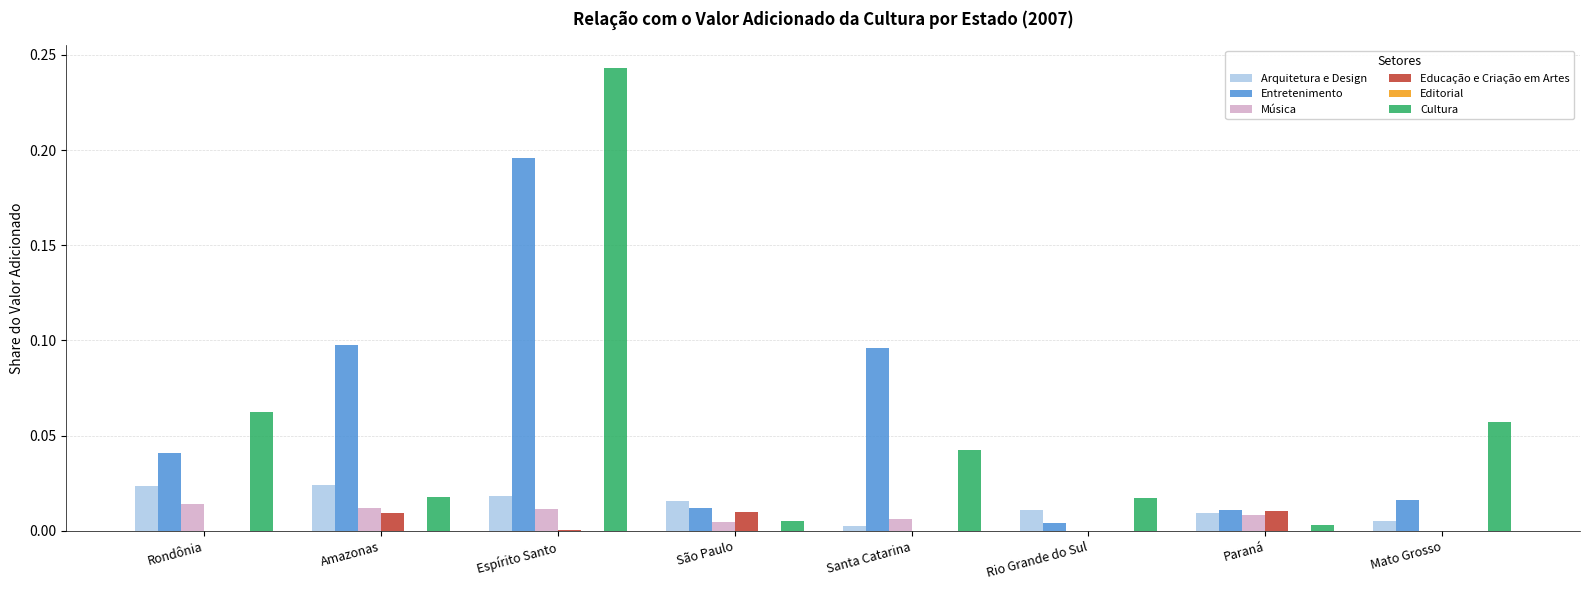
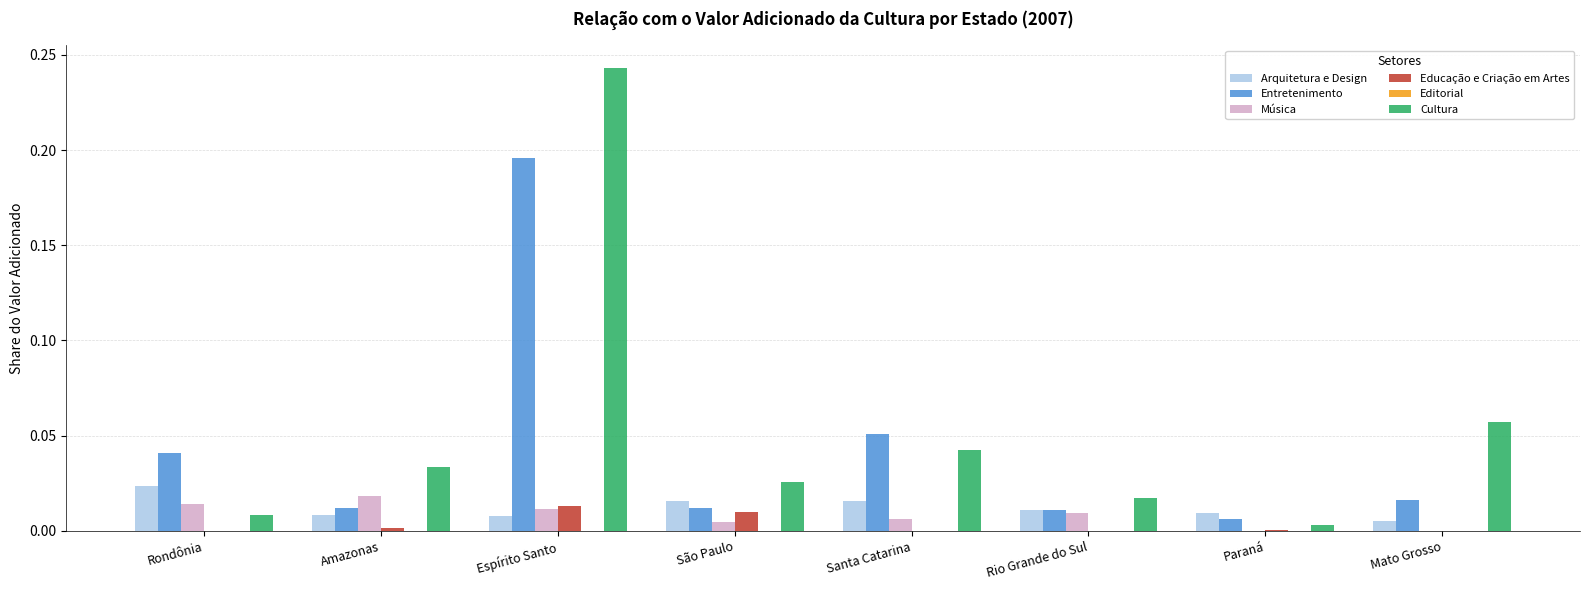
Cultura, Rondônia: 0.062 -> 0.008
Arquitetura e Design, Amazonas: 0.024 -> 0.008
Entretenimento, Amazonas: 0.097 -> 0.012
Música, Amazonas: 0.012 -> 0.018
Educação e Criação em Artes, Amazonas: 0.009 -> 0.001
Cultura, Amazonas: 0.018 -> 0.034
Arquitetura e Design, Espírito Santo: 0.018 -> 0.008
Educação e Criação em Artes, Espírito Santo: 0.001 -> 0.013
Cultura, São Paulo: 0.005 -> 0.026
Arquitetura e Design, Santa Catarina: 0.002 -> 0.016
Entretenimento, Santa Catarina: 0.096 -> 0.051
Entretenimento, Rio Grande do Sul: 0.004 -> 0.011
Música, Rio Grande do Sul: 0.000 -> 0.009
Entretenimento, Paraná: 0.011 -> 0.006
Música, Paraná: 0.008 -> 0.000
Educação e Criação em Artes, Paraná: 0.010 -> 0.000
